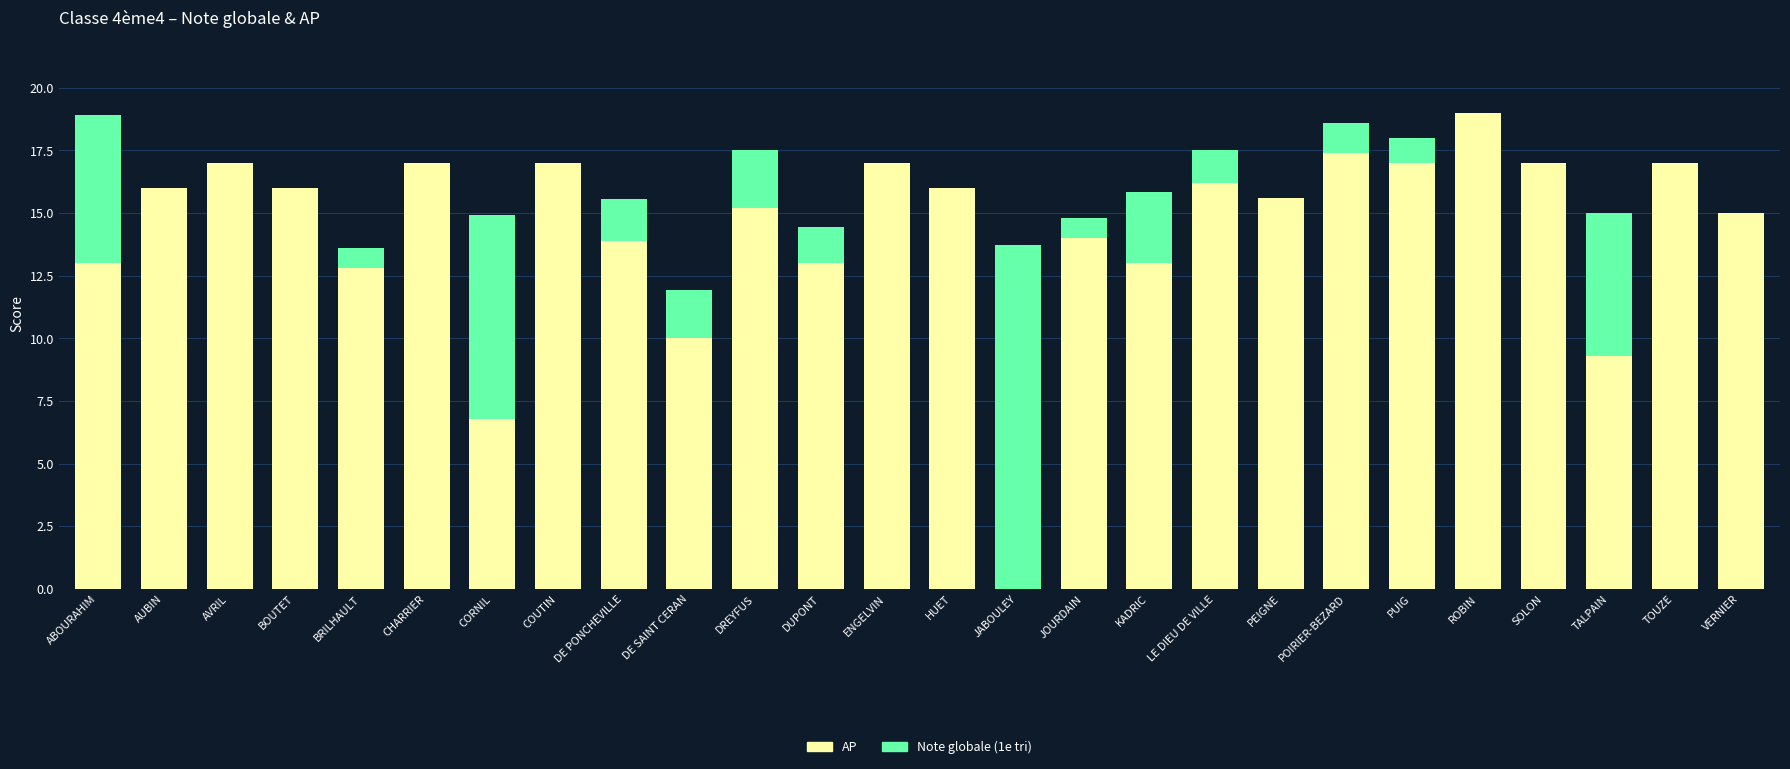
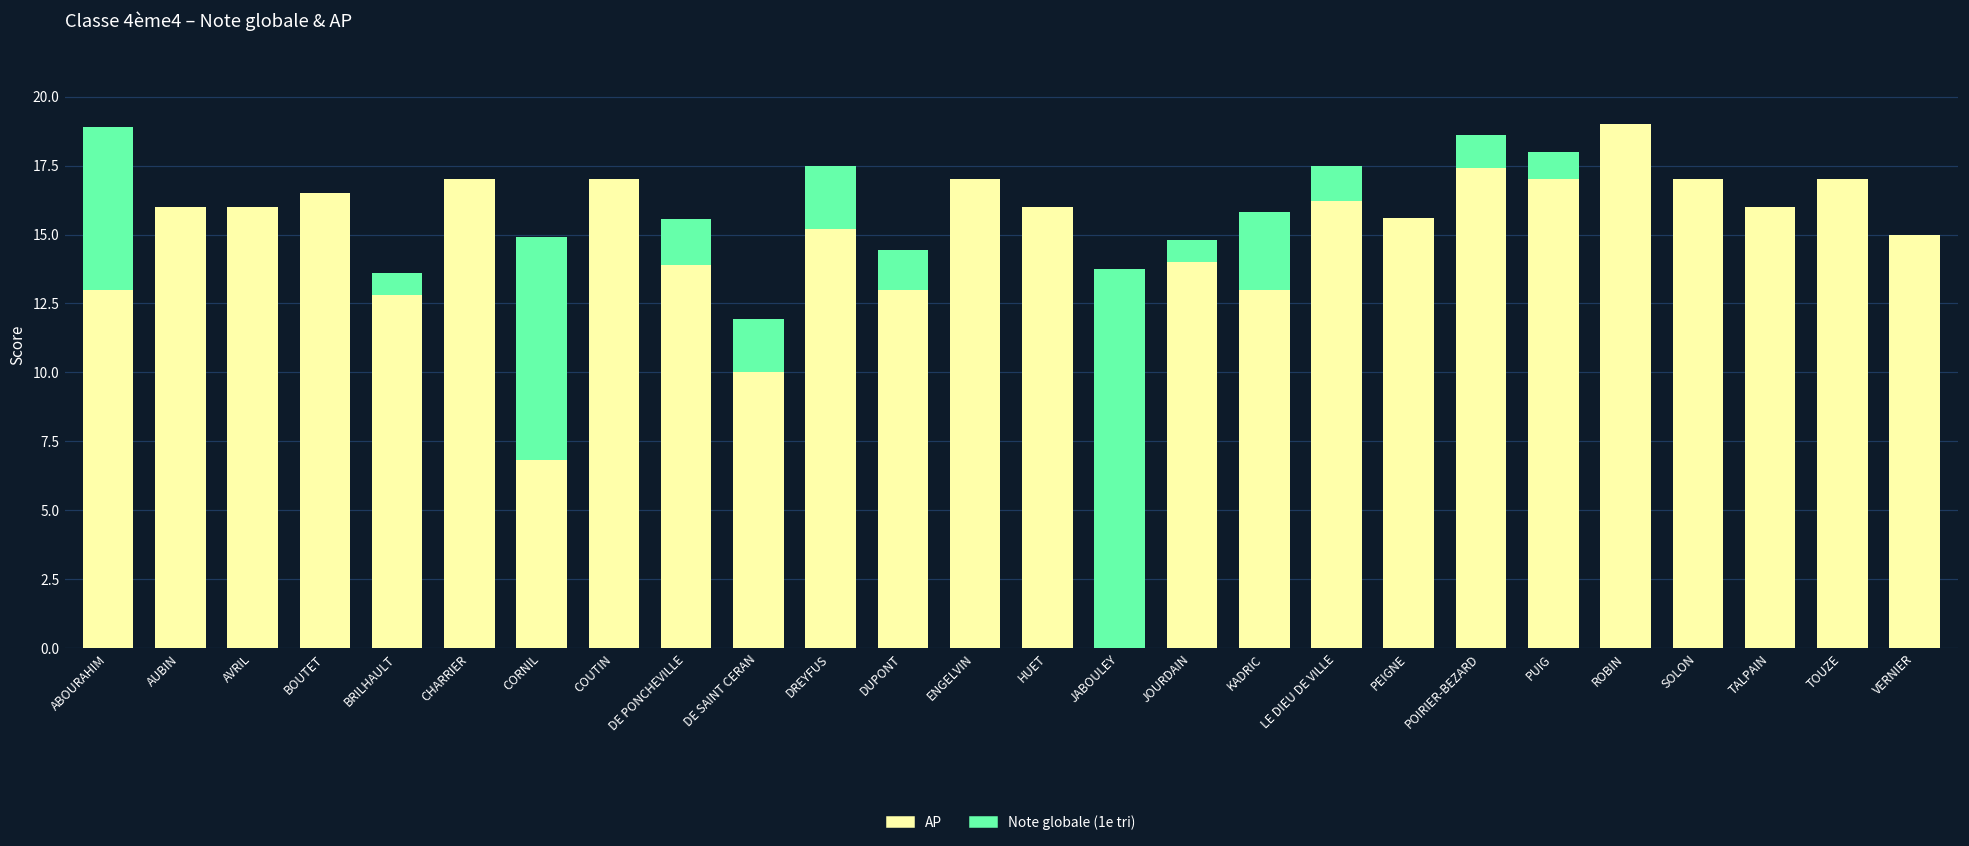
AP, AVRIL: 17 -> 16
AP, BOUTET: 16.0 -> 16.5
AP, TALPAIN: 9.3 -> 16.0
